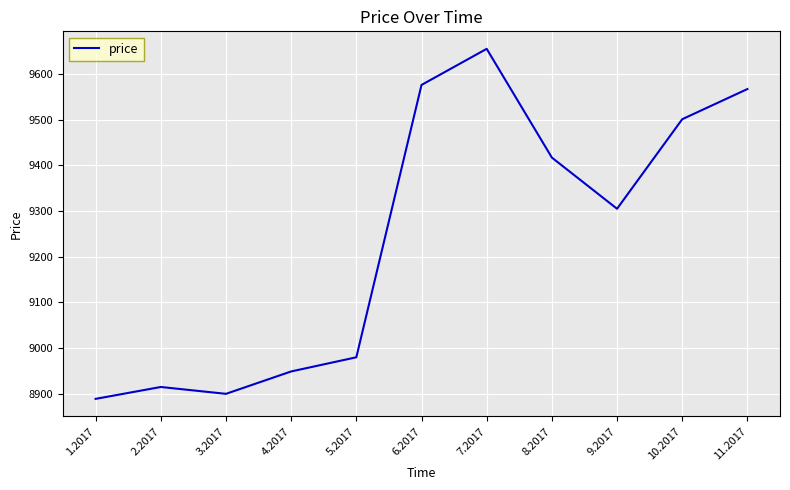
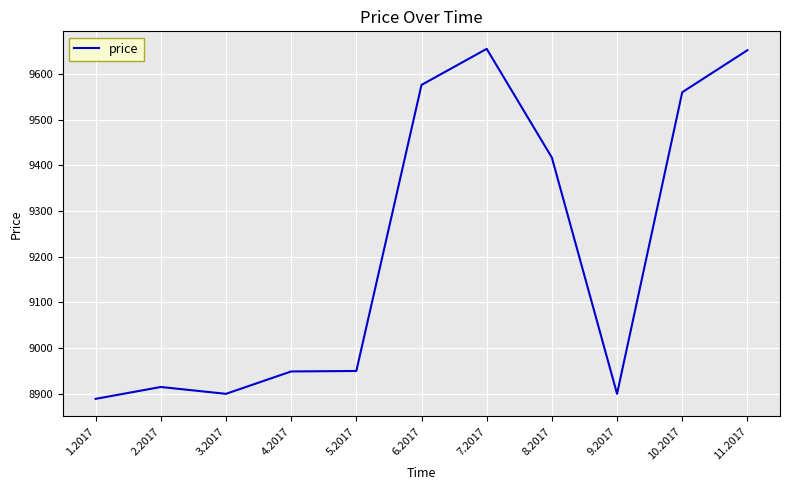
5.2017: 8980 -> 8950
9.2017: 9310 -> 8900
10.2017: 9500 -> 9560
11.2017: 9570 -> 9650
